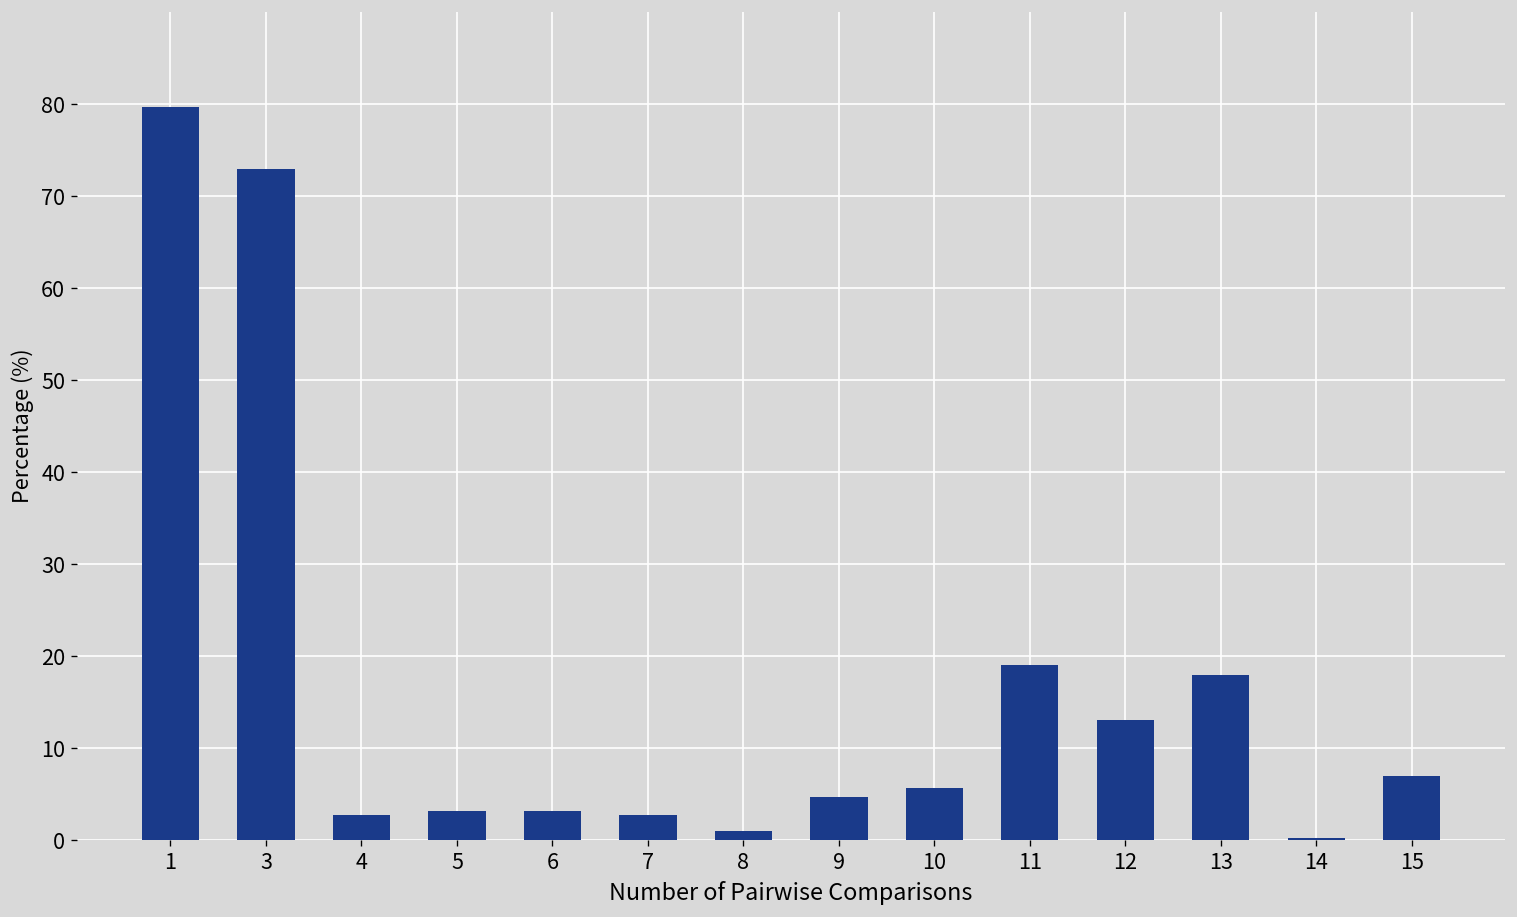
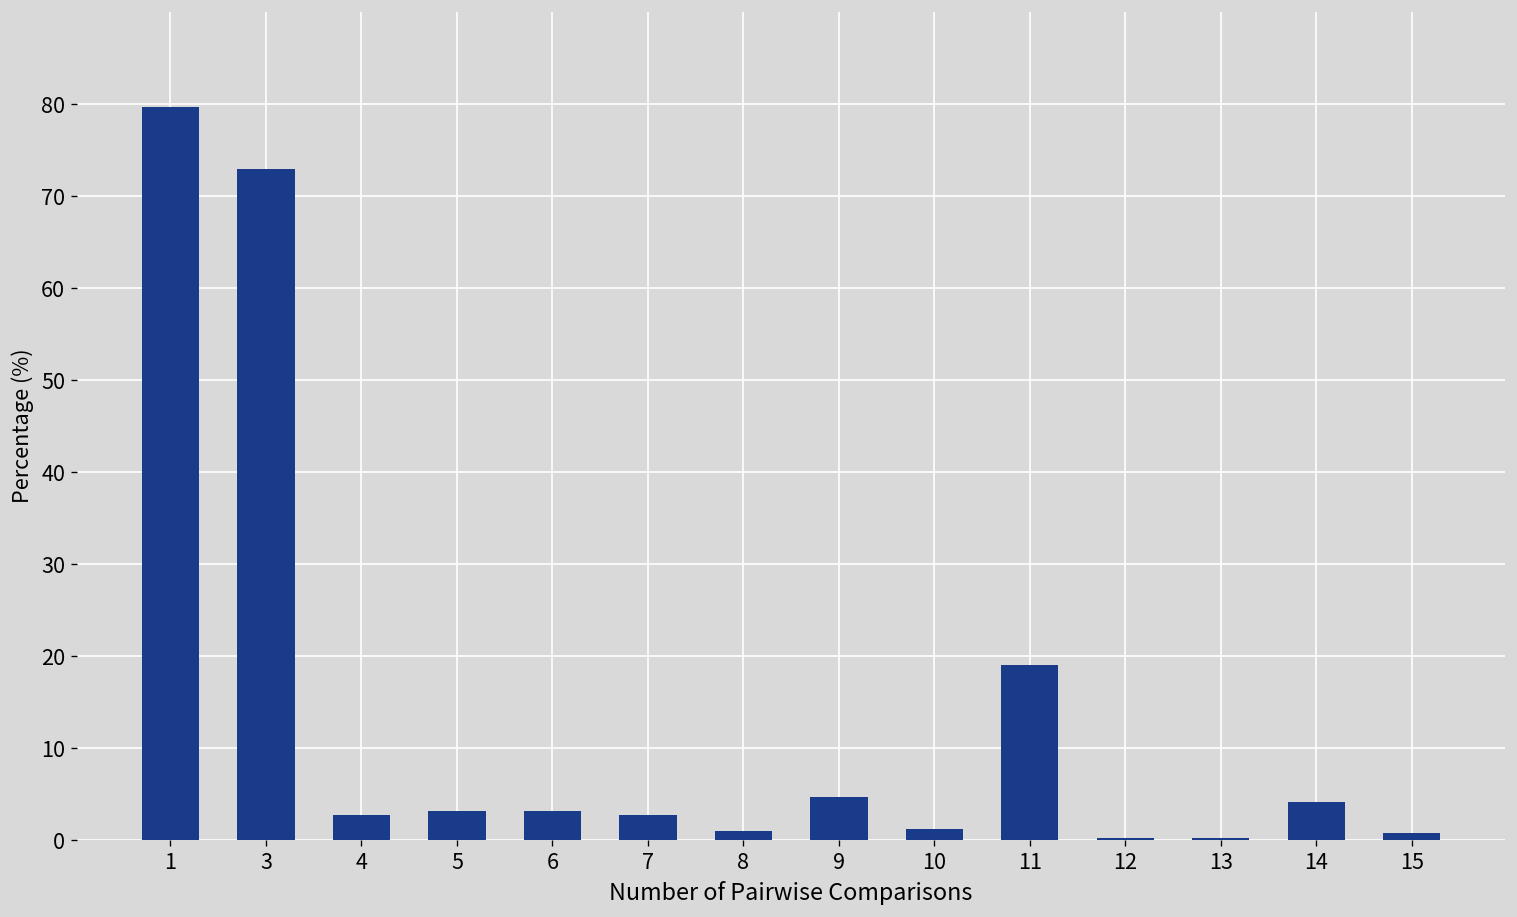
10: 6 -> 1
12: 13 -> 0
13: 18 -> 0
14: 0 -> 4
15: 7 -> 1
